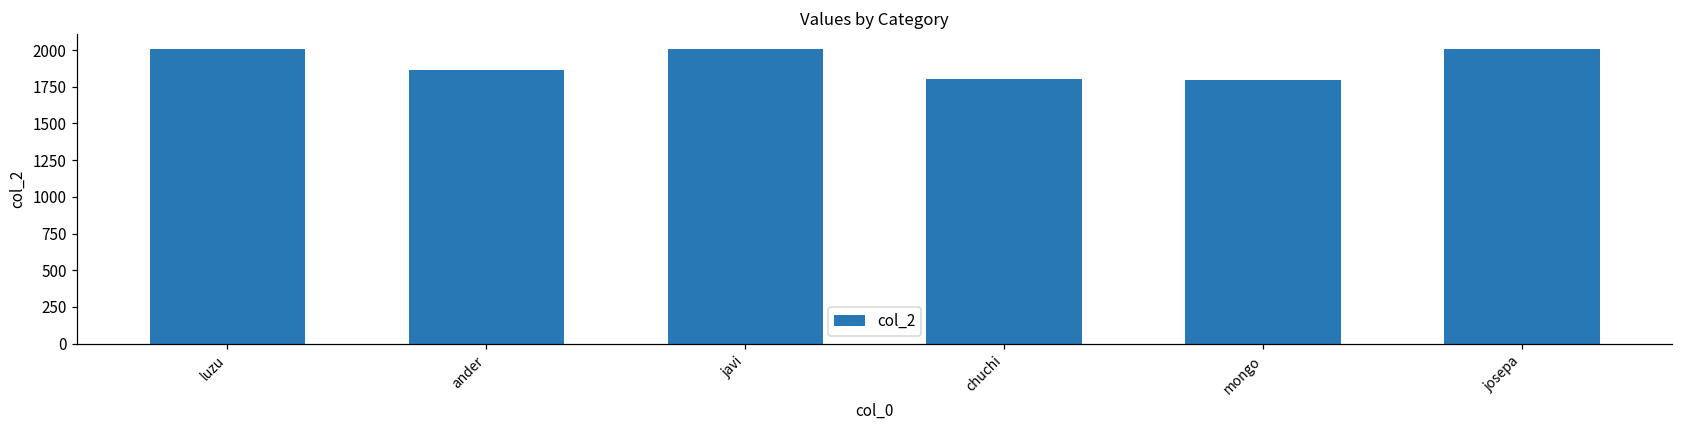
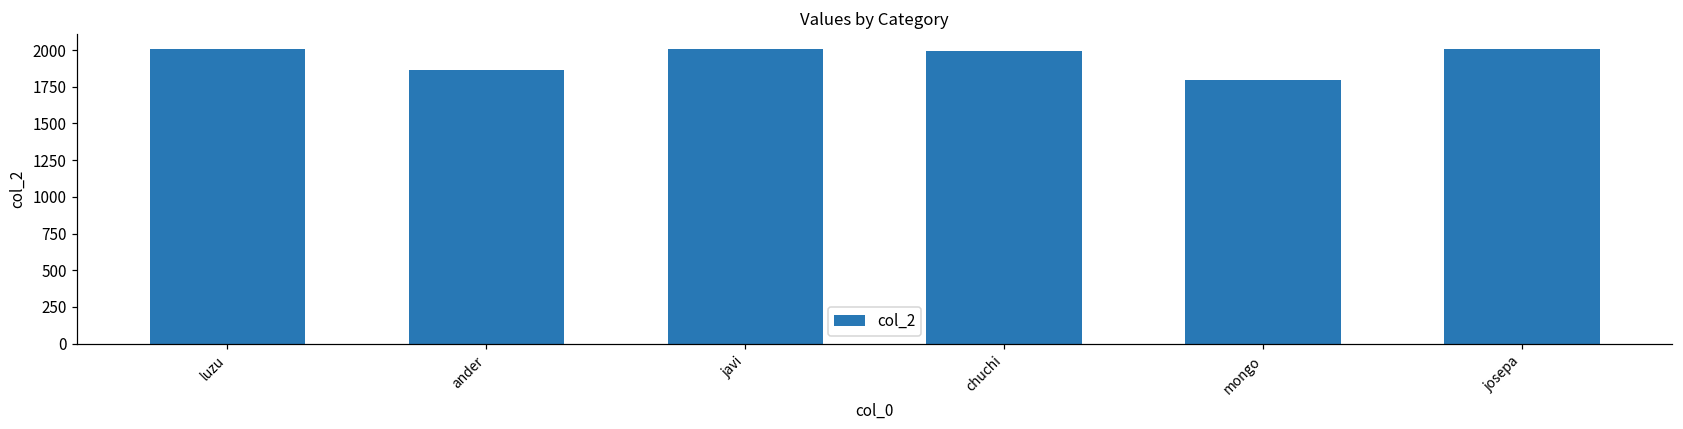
chuchi: 1800 -> 1990
